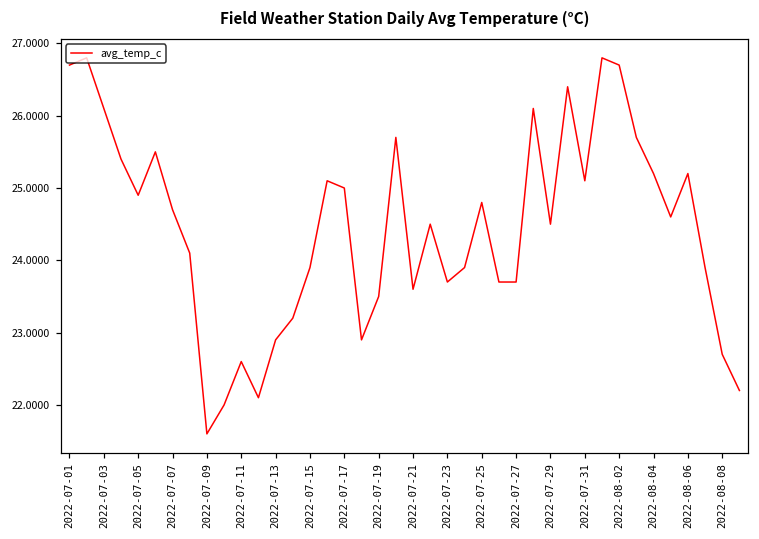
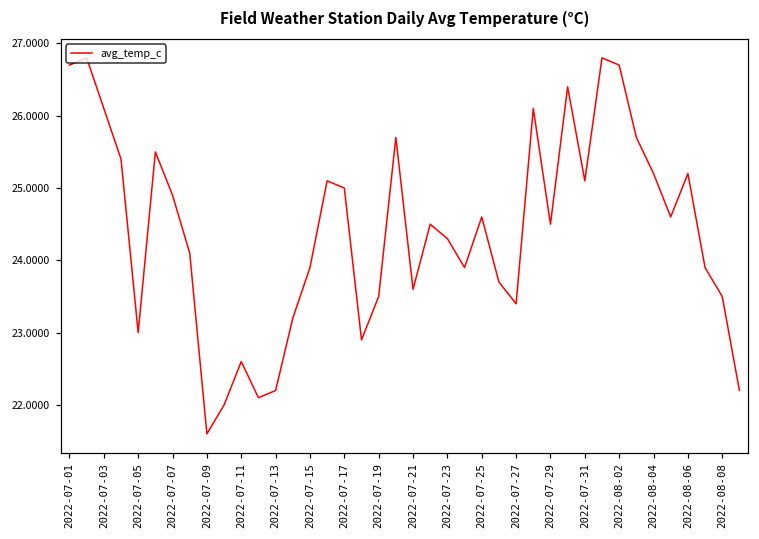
2022-07-05: 24.9 -> 23.0
2022-07-07: 24.7 -> 24.9
2022-07-13: 22.9 -> 22.2
2022-07-23: 23.7 -> 24.3
2022-07-25: 24.8 -> 24.6
2022-07-27: 23.7 -> 23.4
2022-08-08: 22.7 -> 23.5
